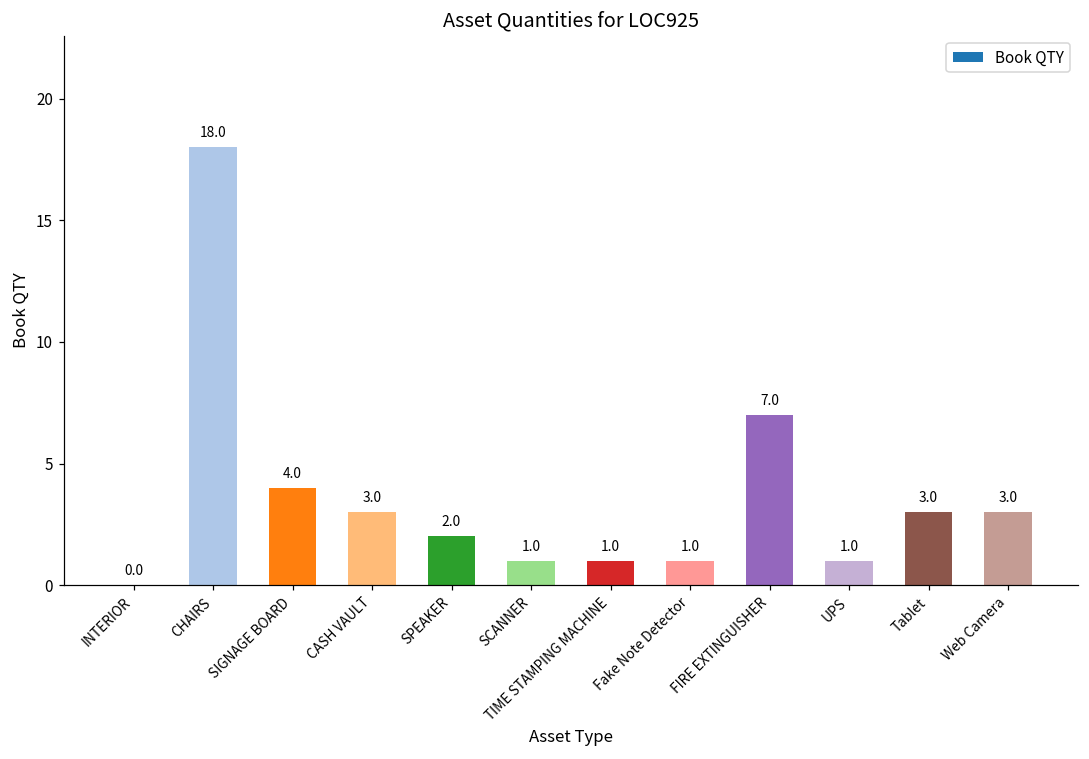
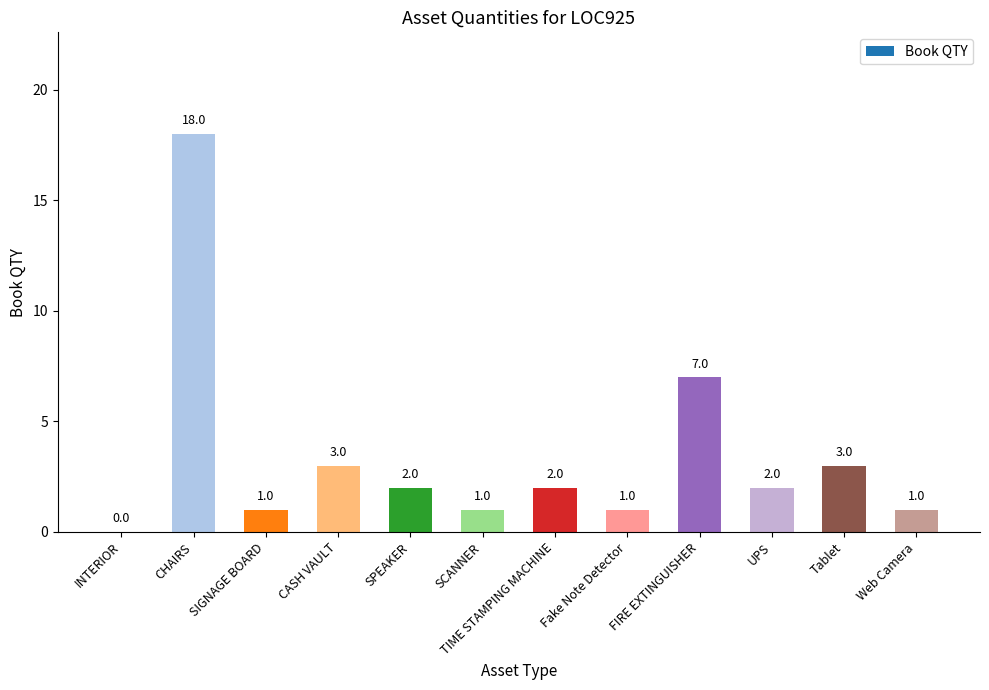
SIGNAGE BOARD: 4.0 -> 1.0
TIME STAMPING MACHINE: 1.0 -> 2.0
UPS: 1.0 -> 2.0
Web Camera: 3.0 -> 1.0
